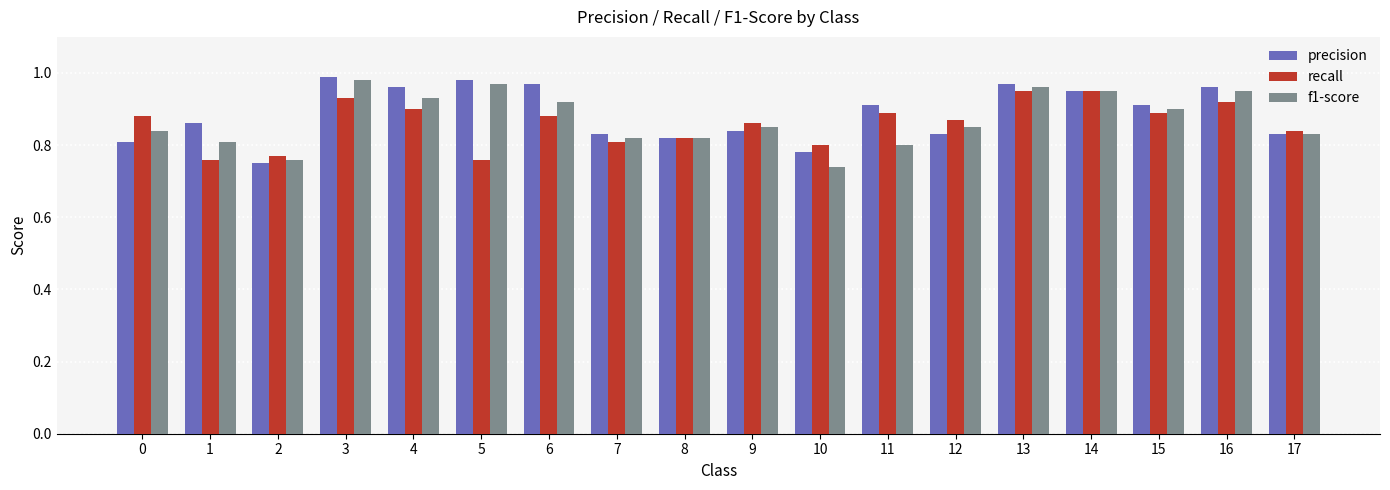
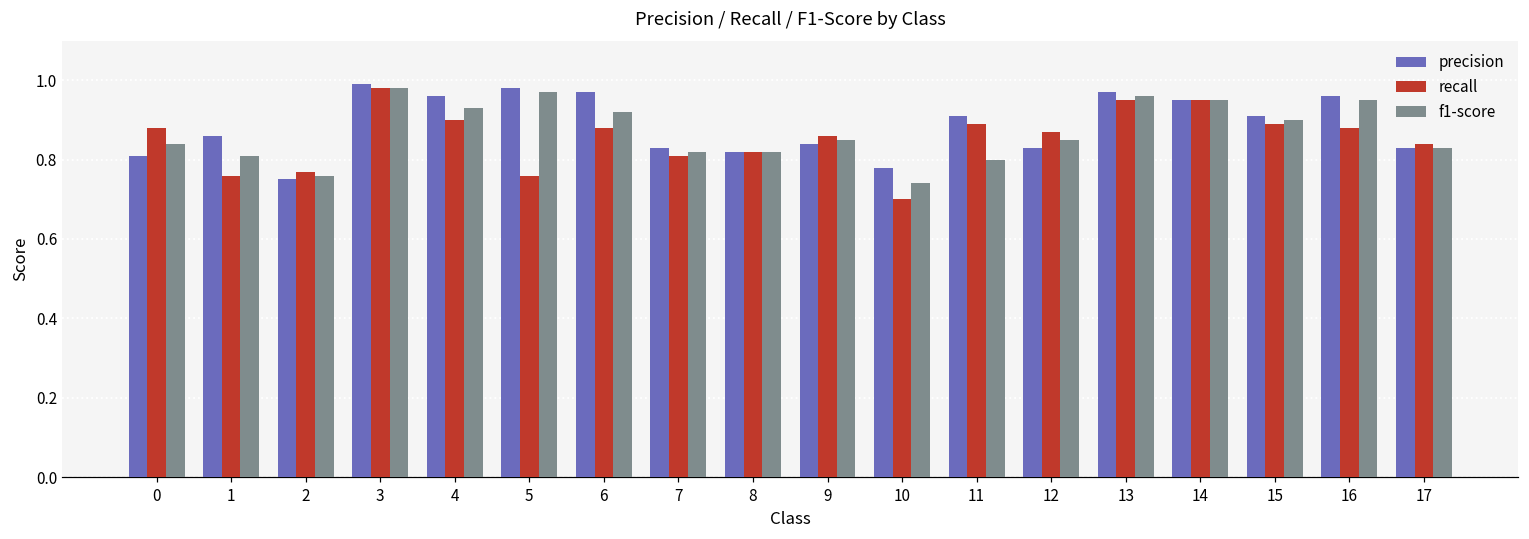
recall, 3: 0.93 -> 0.98
recall, 10: 0.8 -> 0.7
recall, 16: 0.92 -> 0.88
